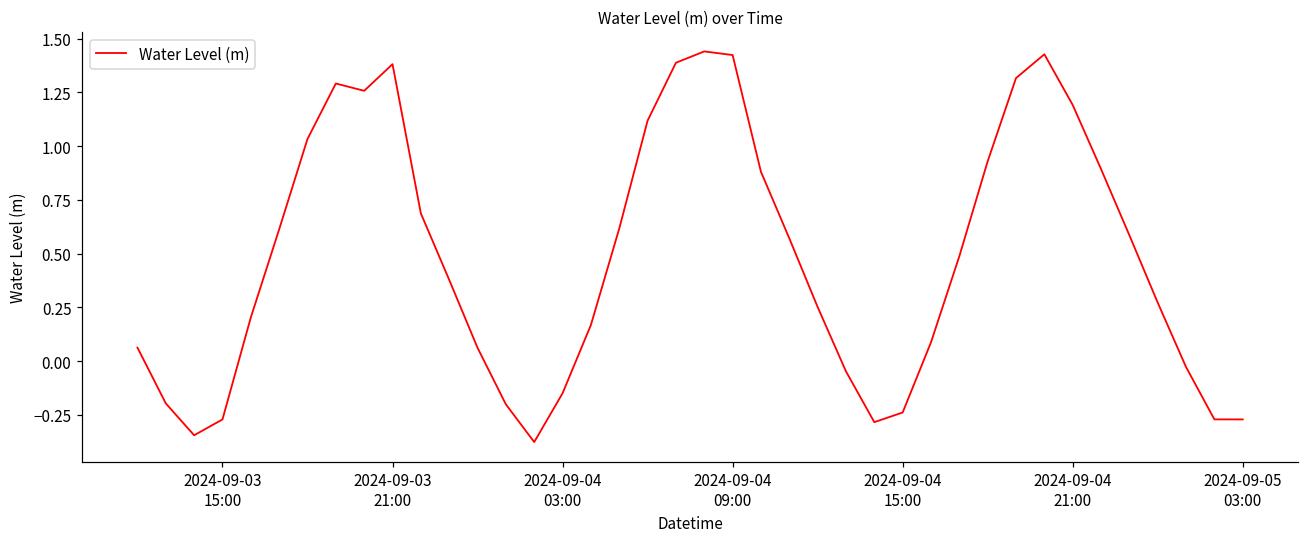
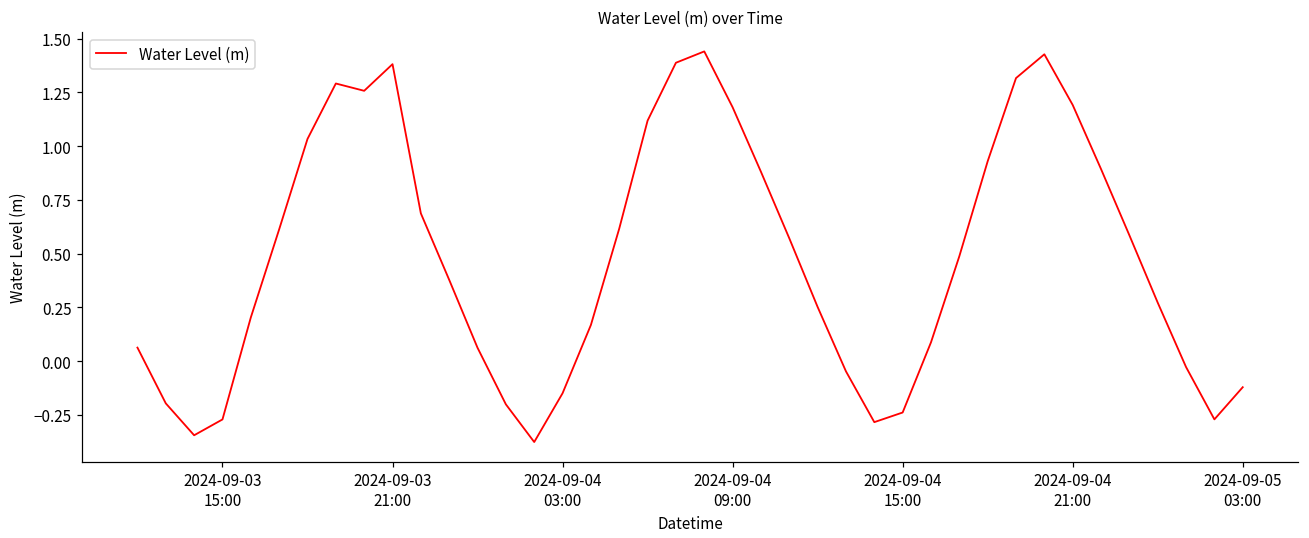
2024-09-04 09:00: 1.42 -> 1.18
2024-09-05 03:00: -0.27 -> -0.12
